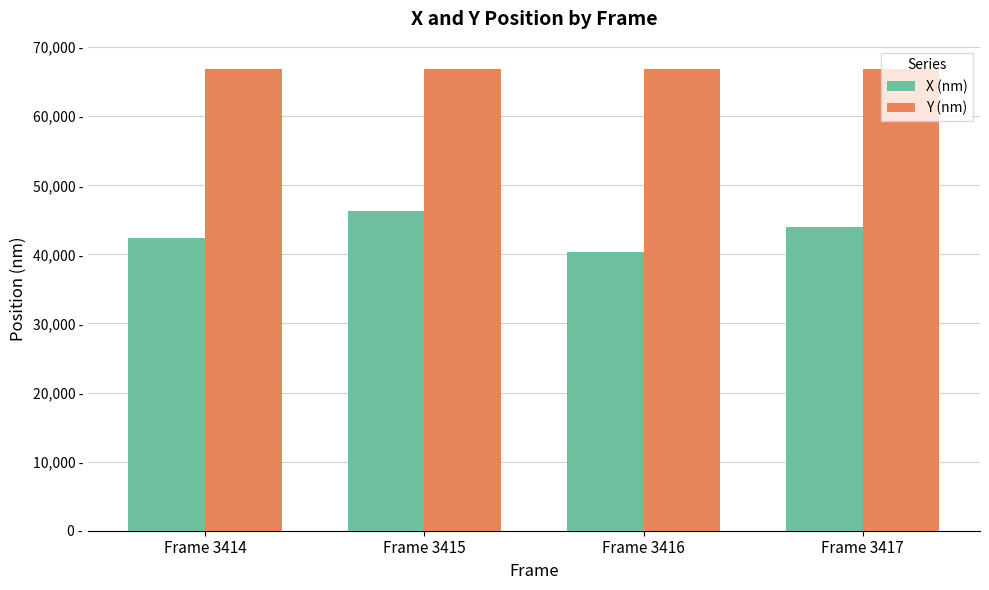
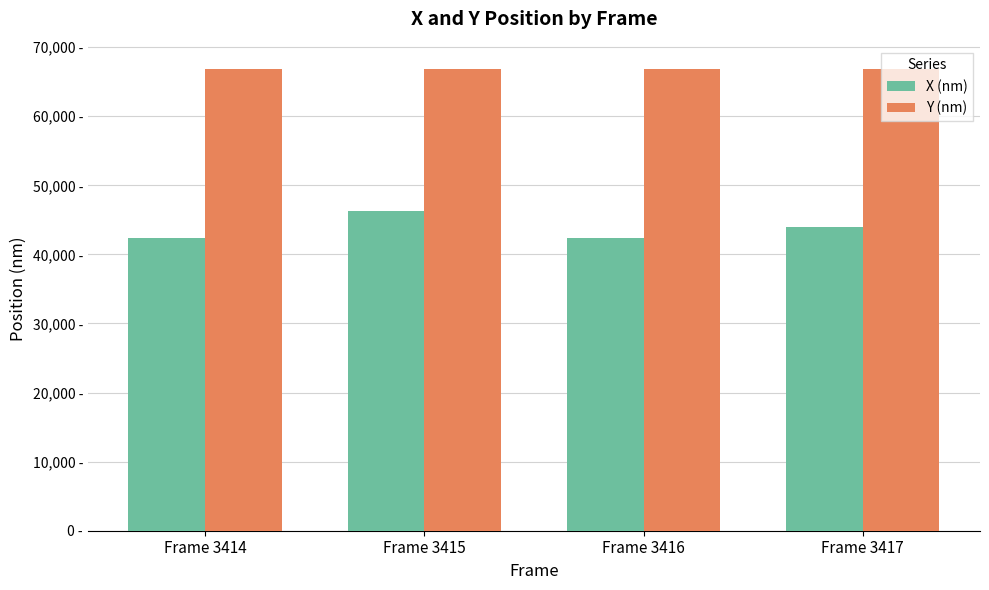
X (nm), Frame 3416: 40,000 - -> 42,000 -
